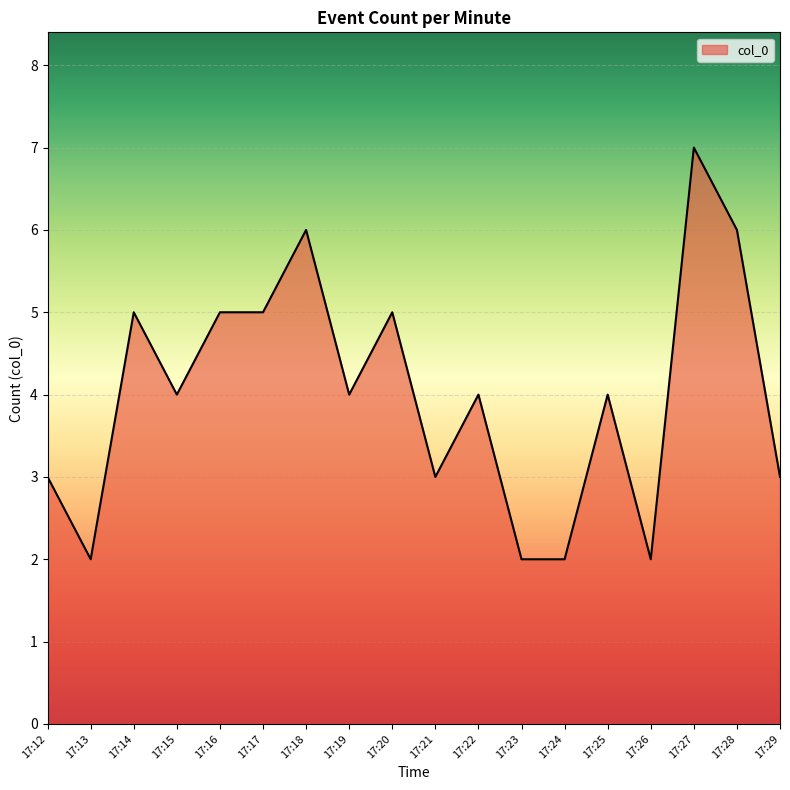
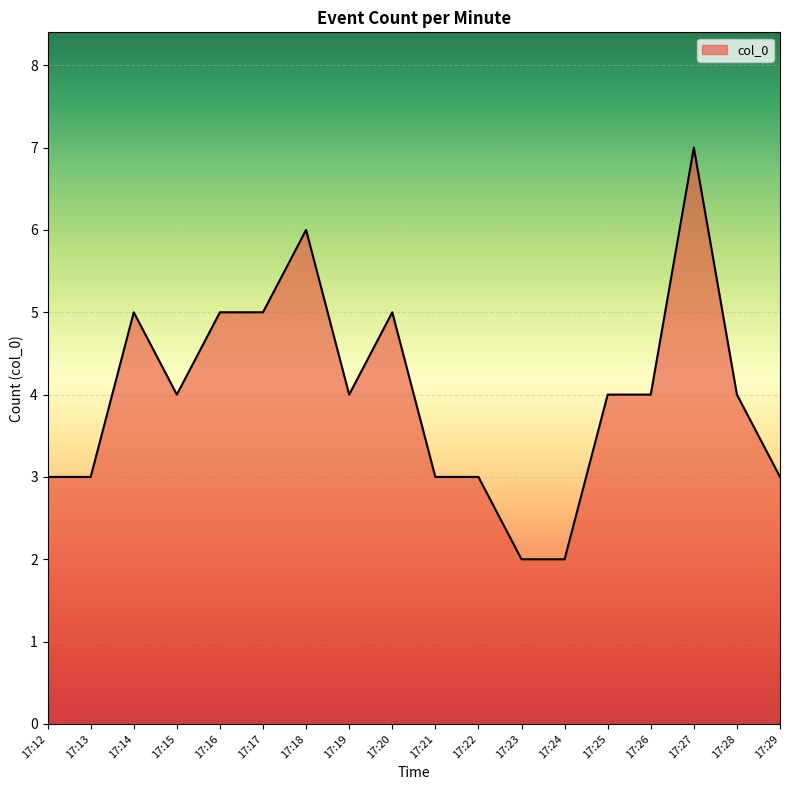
17:13: 2 -> 3
17:22: 4 -> 3
17:26: 2 -> 4
17:28: 6 -> 4
